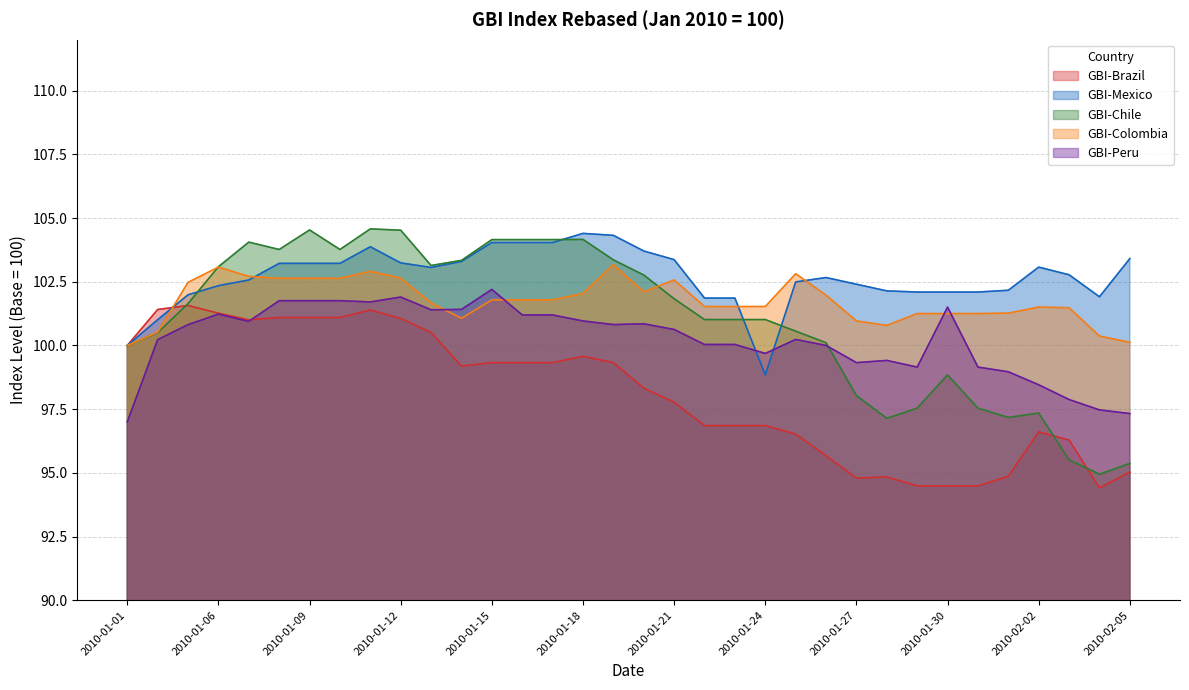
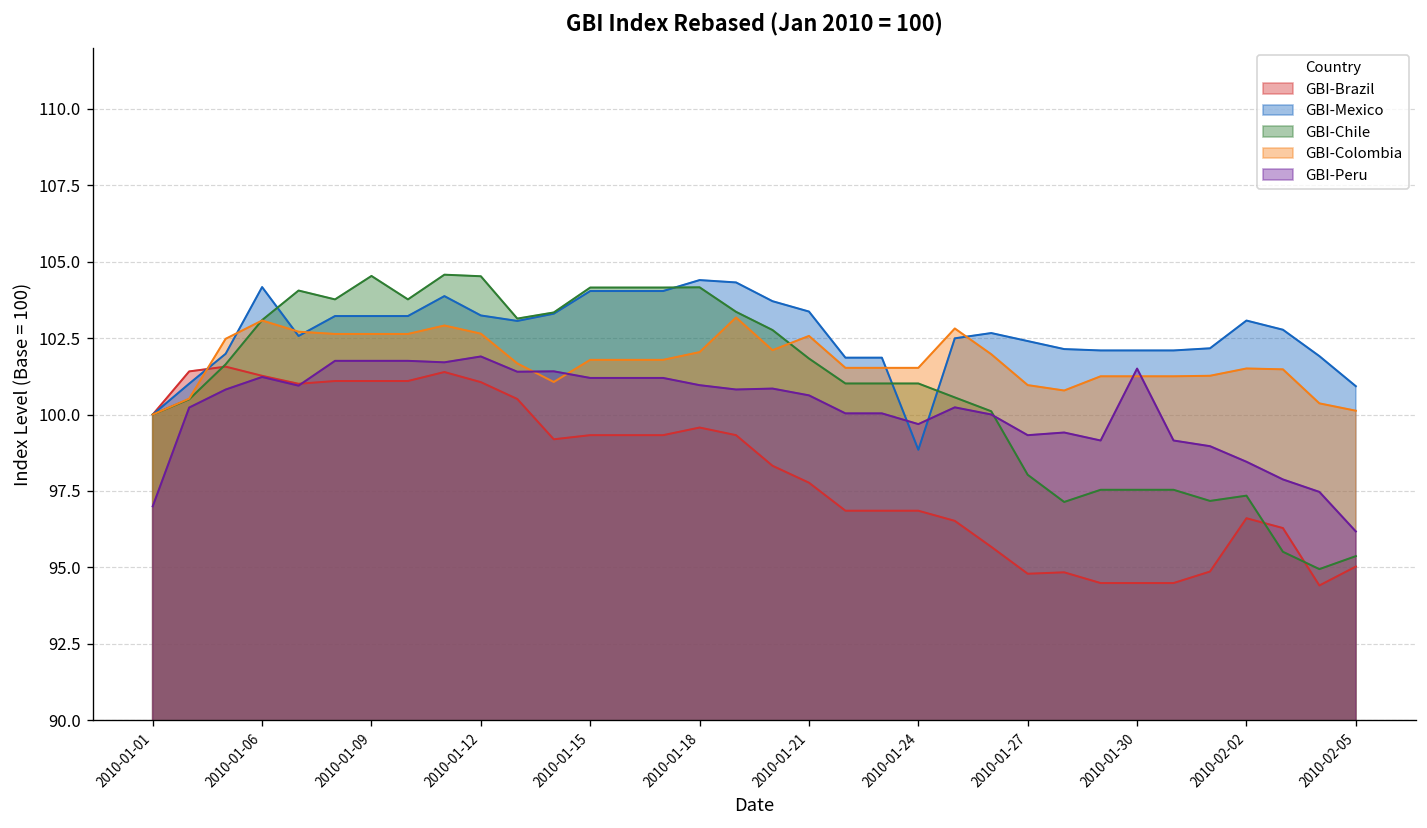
GBI-Mexico, 2010-01-06: 102.3 -> 104.2
GBI-Peru, 2010-01-15: 102.2 -> 101.2
GBI-Chile, 2010-01-30: 98.8 -> 97.5
GBI-Mexico, 2010-02-05: 103.4 -> 100.9
GBI-Peru, 2010-02-05: 97.3 -> 96.2
